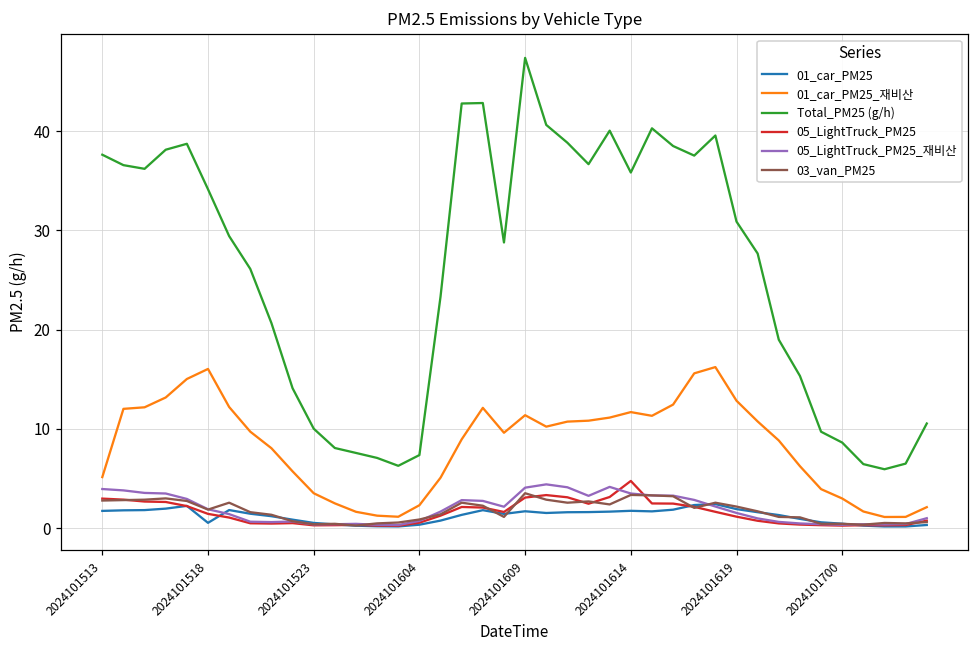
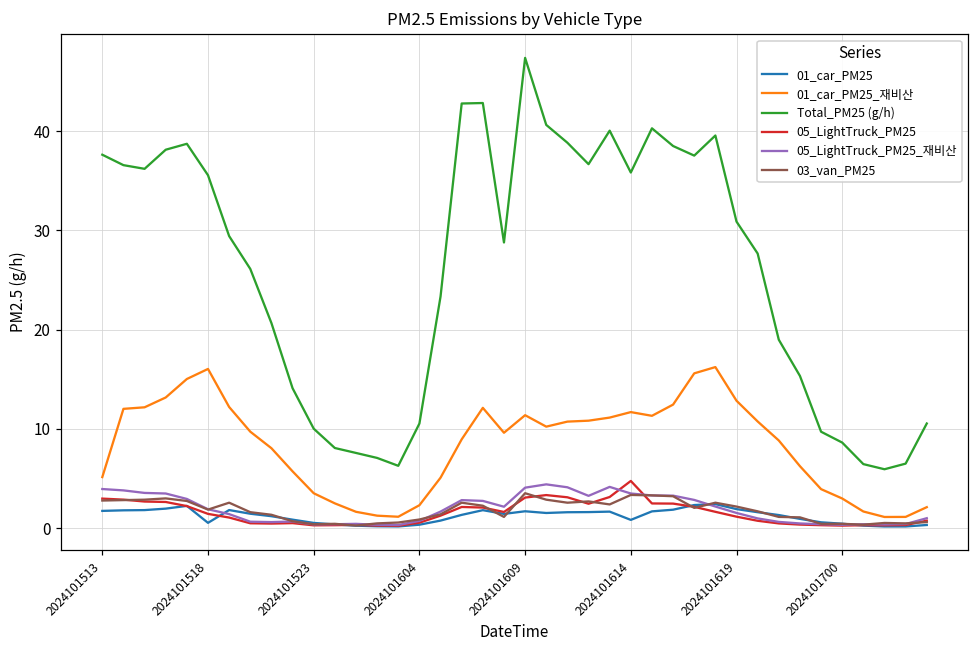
Total_PM25 (g/h), 2024101518: 34 -> 36
Total_PM25 (g/h), 2024101604: 7 -> 11
01_car_PM25, 2024101614: 2 -> 1
